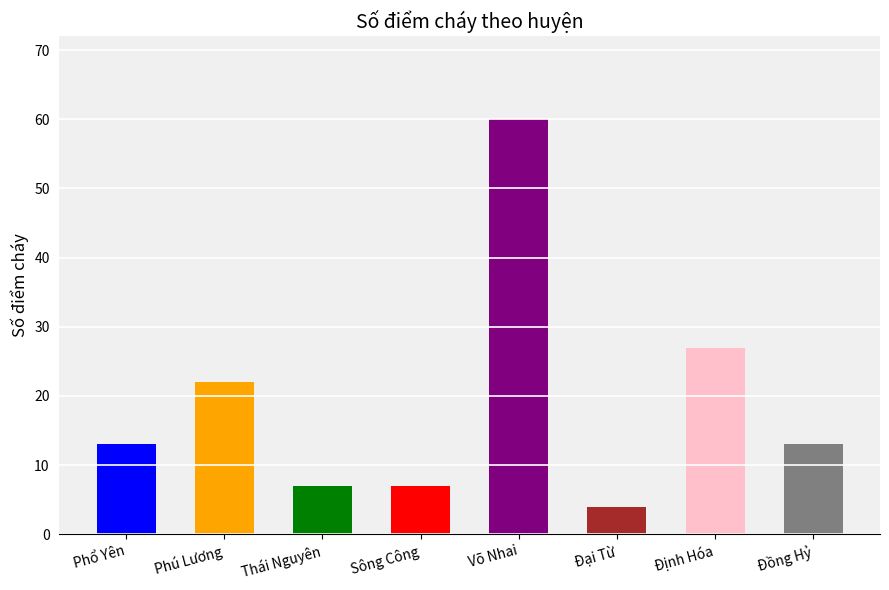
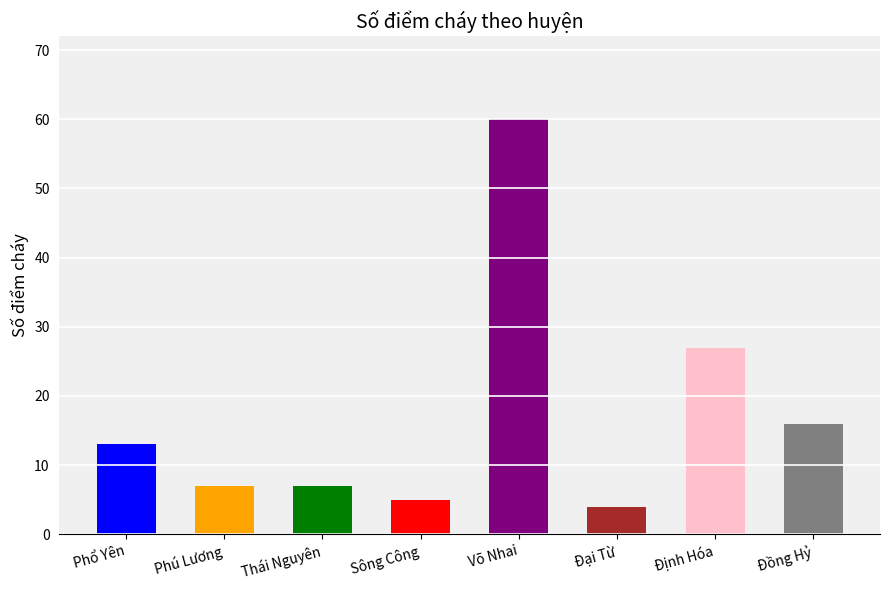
Phú Lương: 22 -> 7
Sông Công: 7 -> 5
Đồng Hỷ: 13 -> 16
